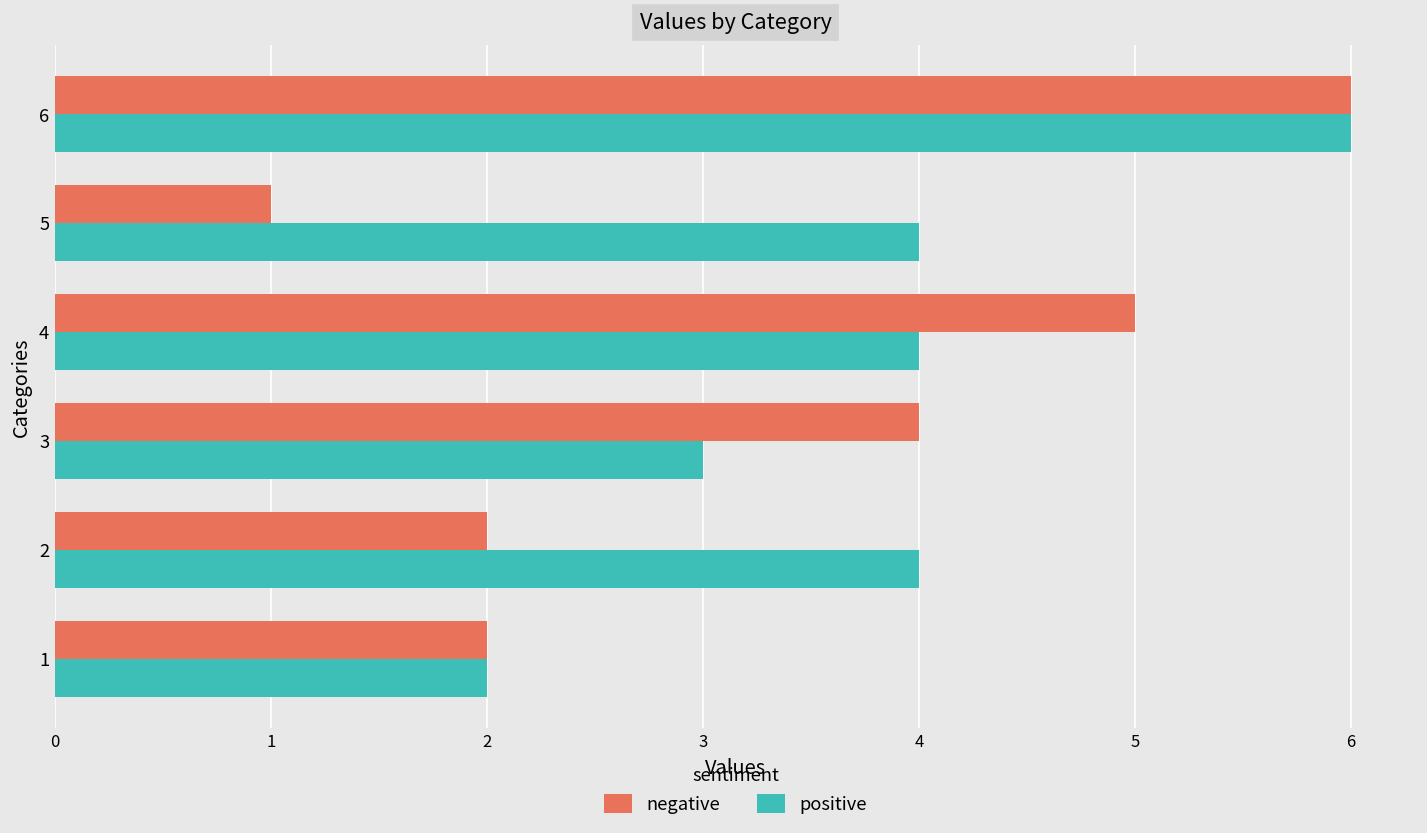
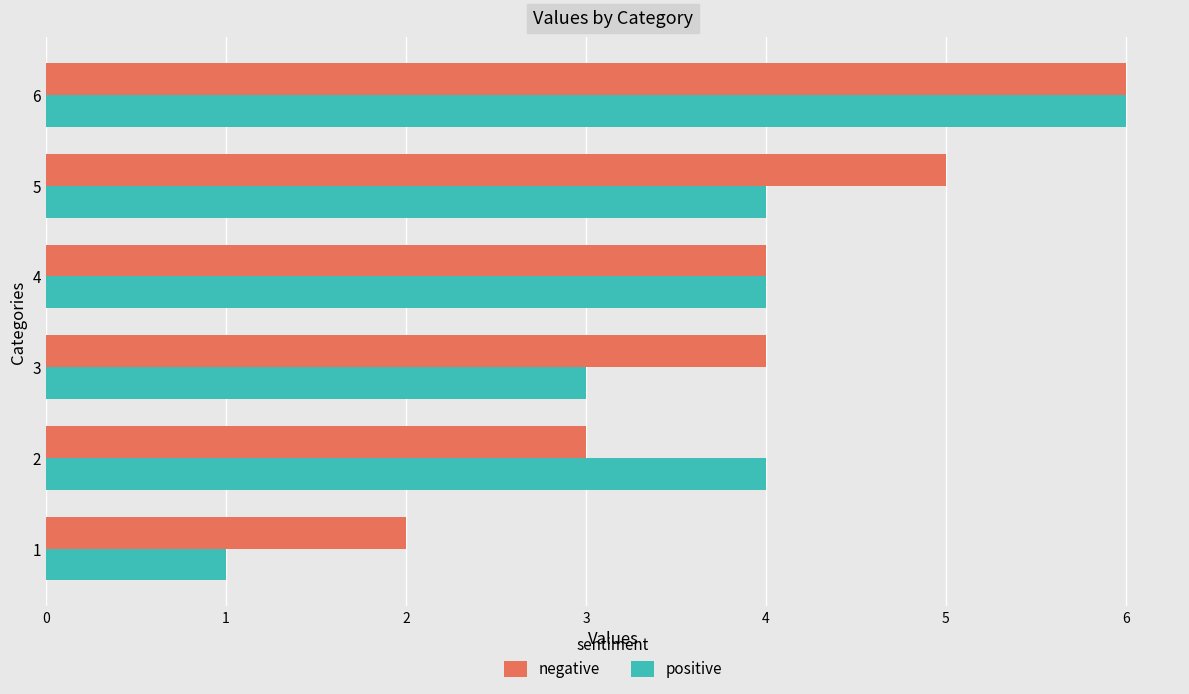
negative, 5: 1 -> 5
negative, 4: 5 -> 4
negative, 2: 2 -> 3
positive, 1: 2 -> 1
